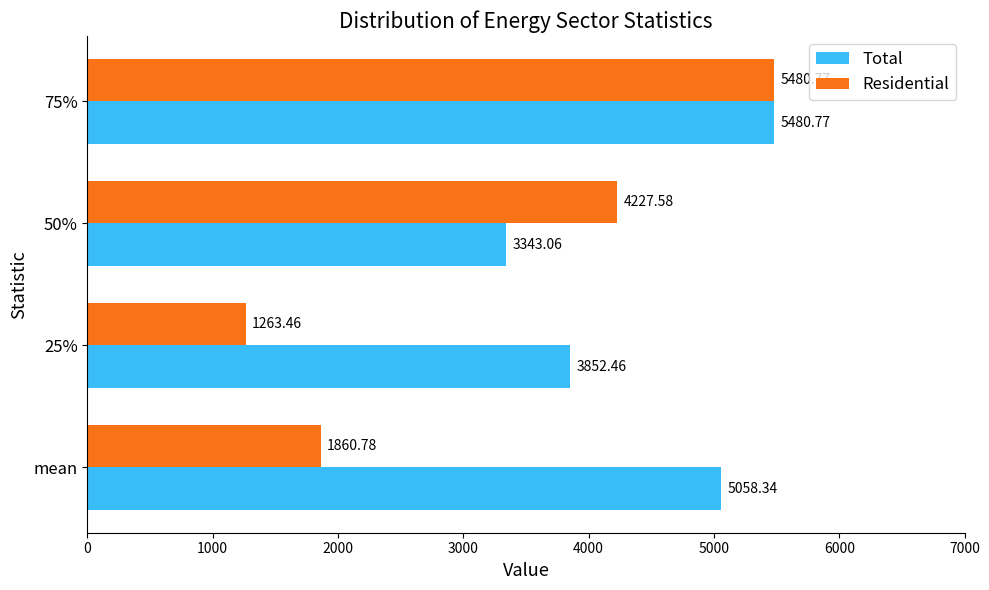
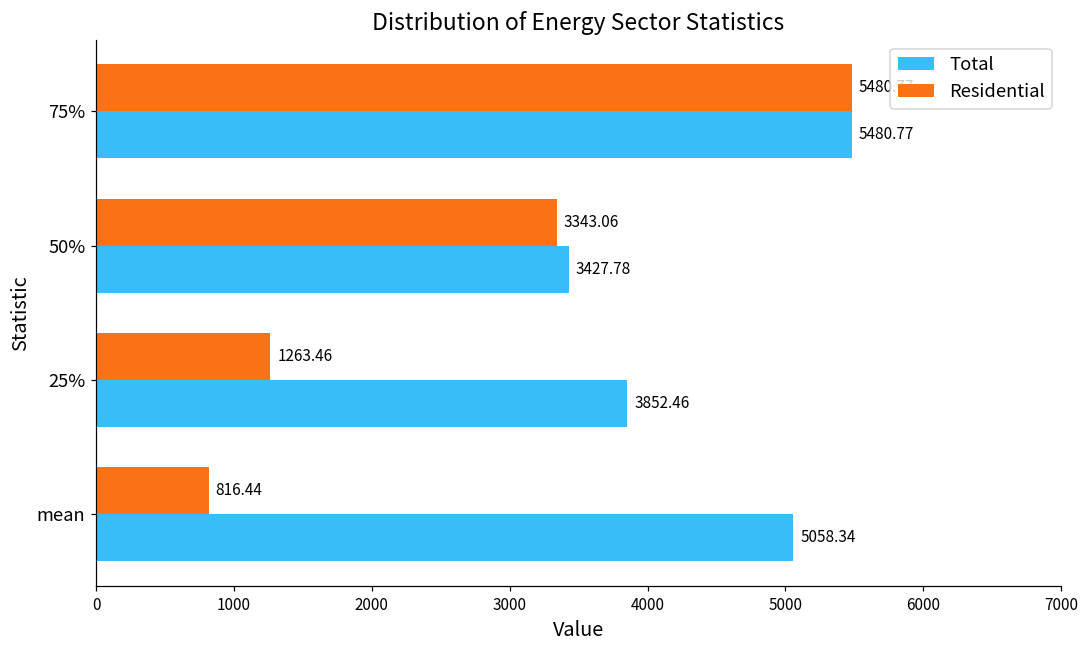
Residential, 50%: 4227.58 -> 3343.06
Total, 50%: 3343.06 -> 3427.78
Residential, mean: 1860.78 -> 816.44
